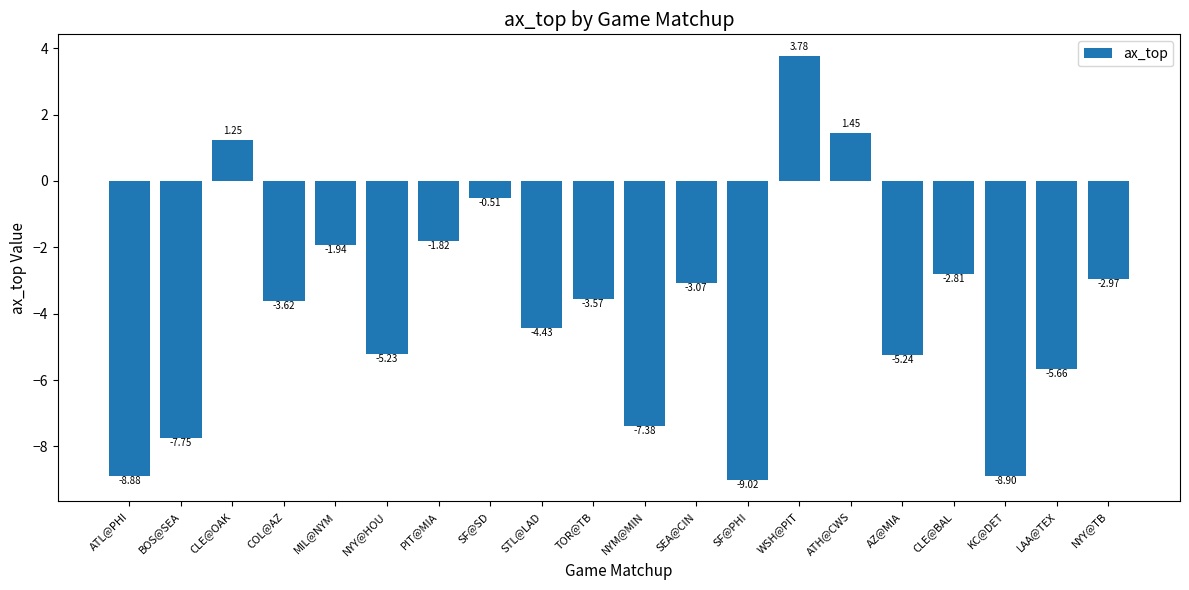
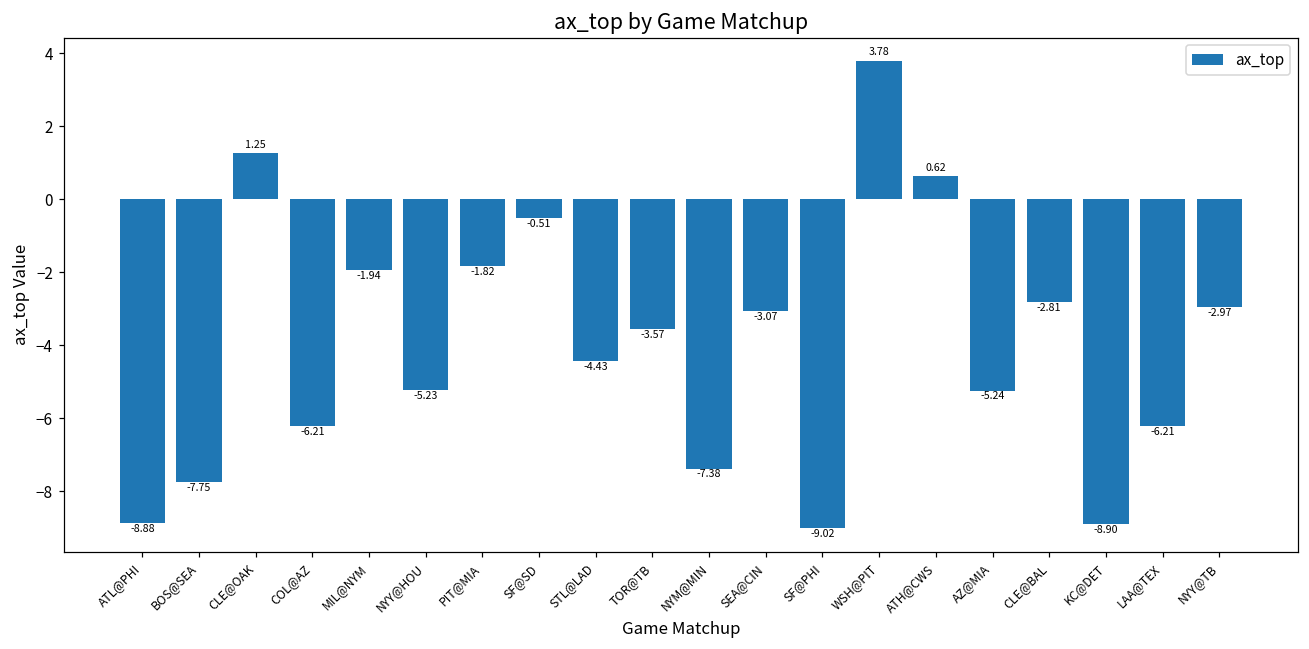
COL@AZ: -3.62 -> -6.21
ATH@CWS: 1.45 -> 0.62
LAA@TEX: -5.66 -> -6.21
